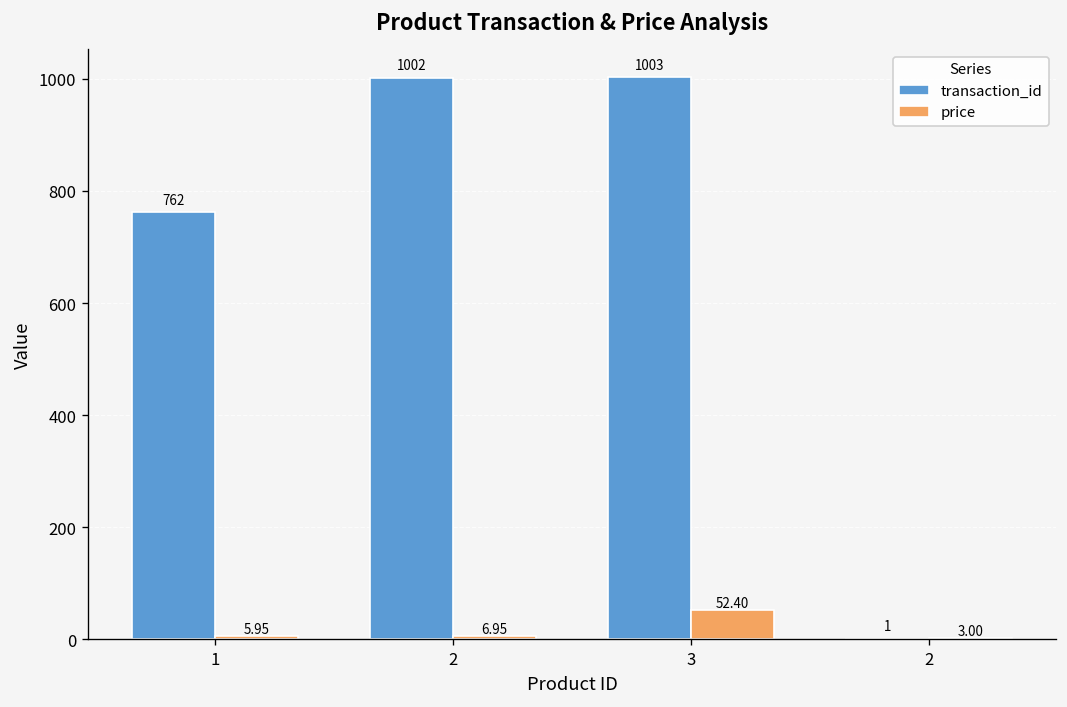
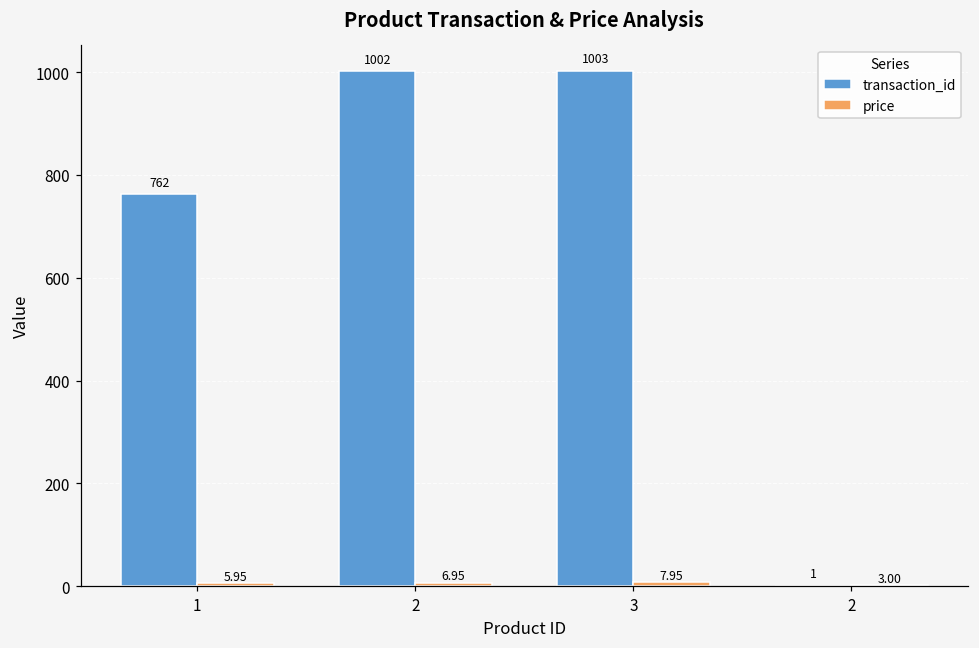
price, 3: 52.40 -> 7.95
